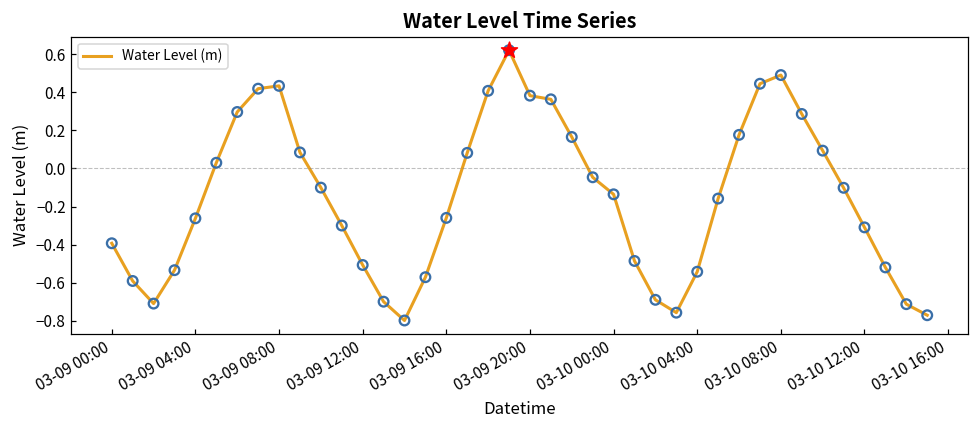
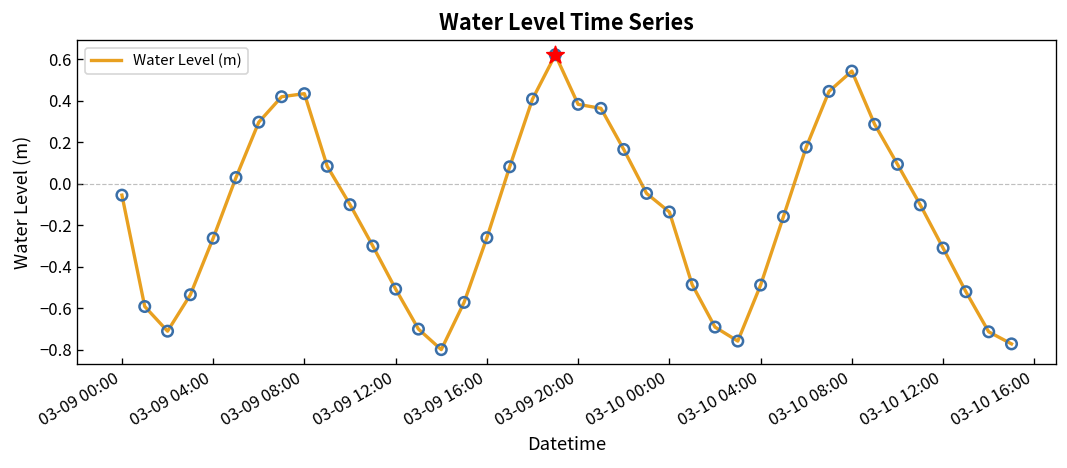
Water Level (m), 03-09 00:00: -0.39 -> -0.05
Water Level (m), 03-10 04:00: -0.54 -> -0.49
Water Level (m), 03-10 08:00: 0.49 -> 0.54
